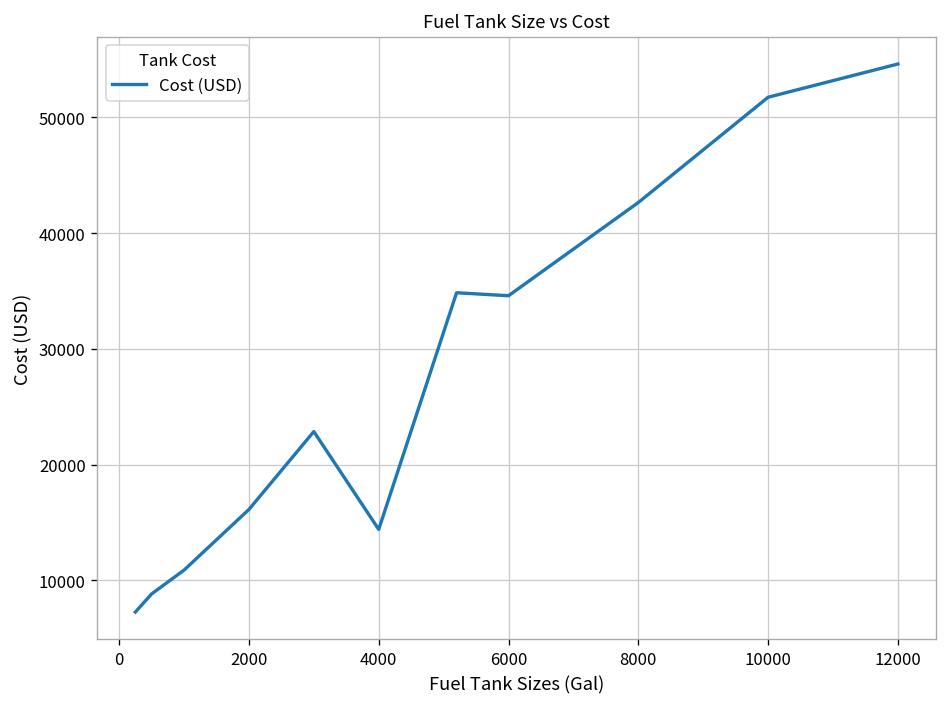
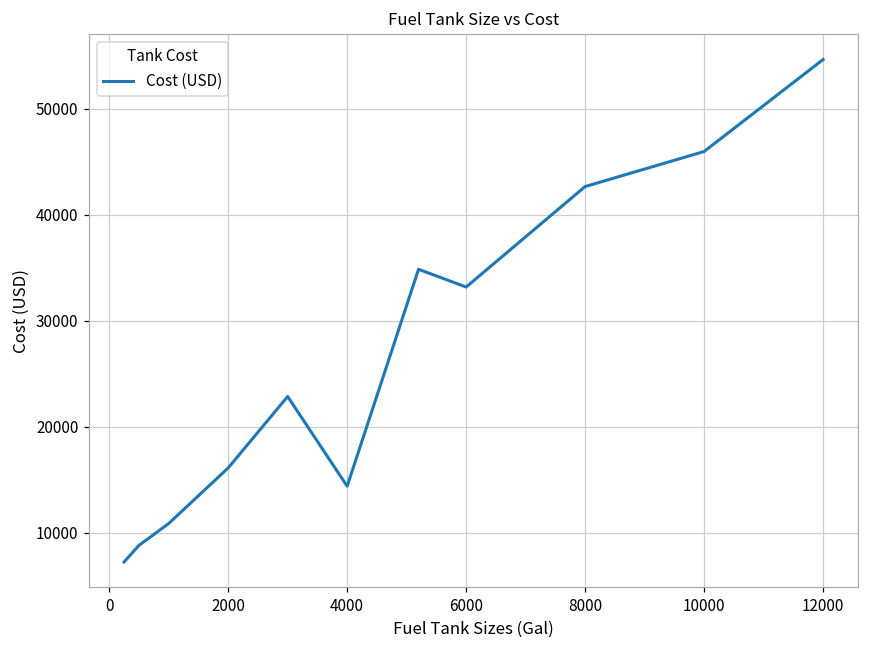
6000: 35000 -> 33000
10000: 52000 -> 46000
